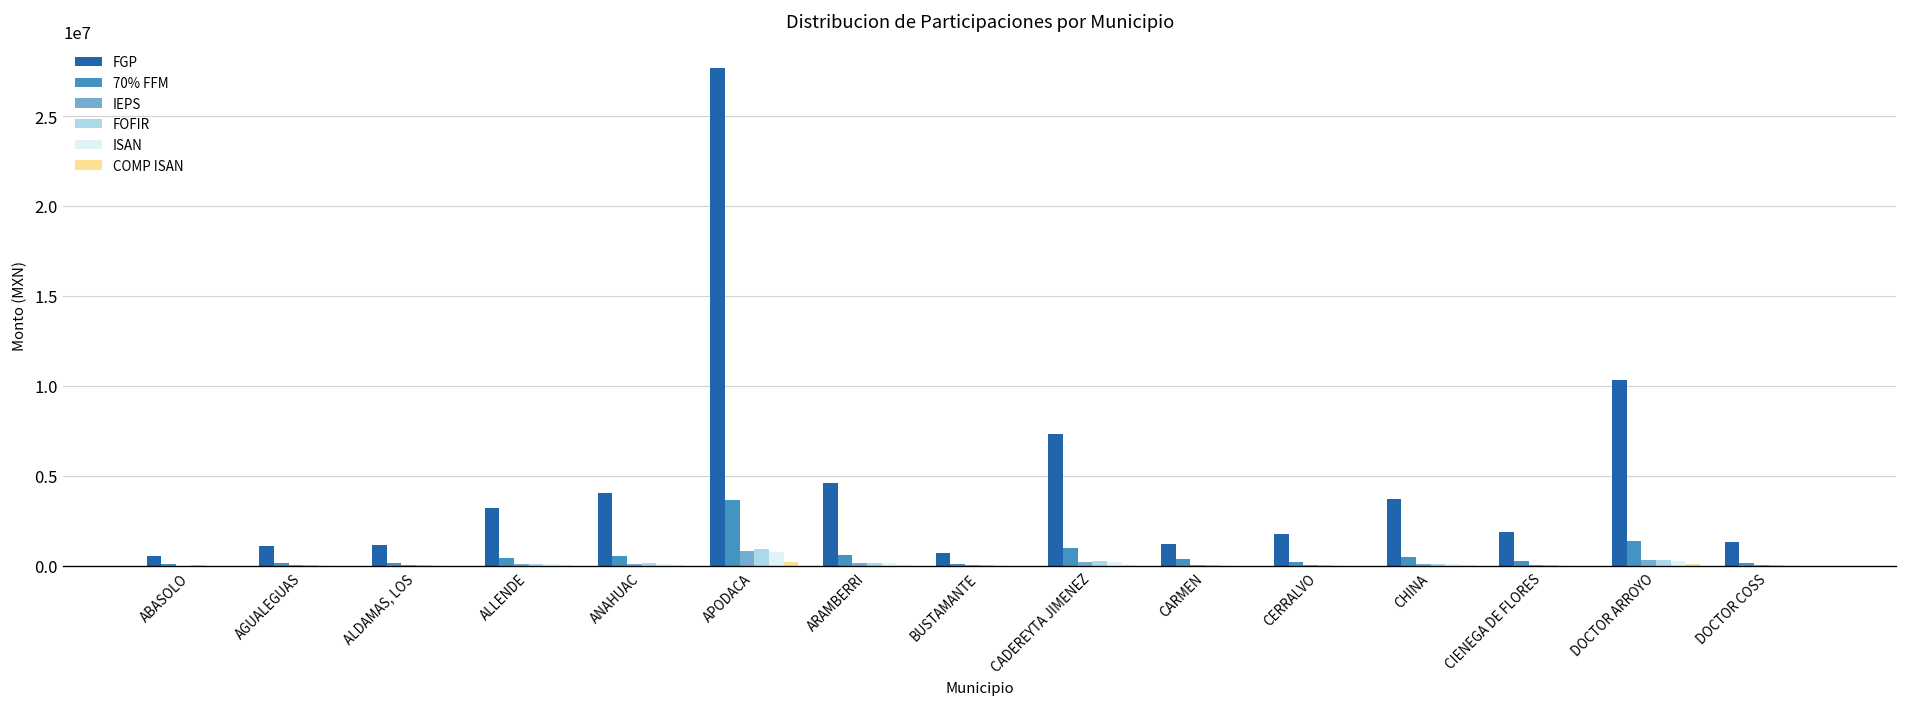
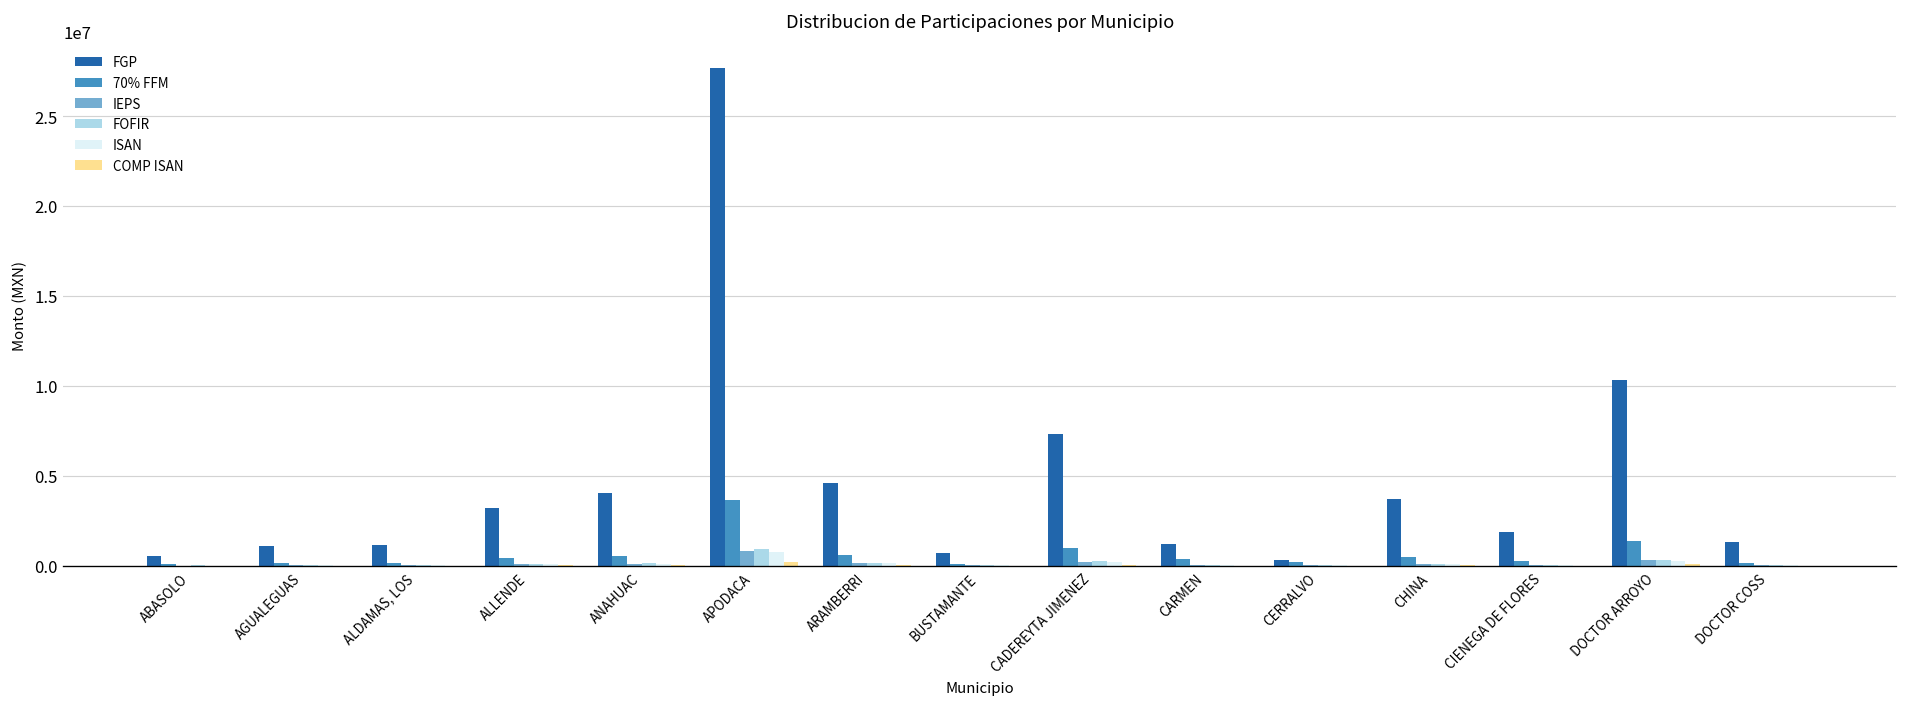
FGP, CERRALVO: 1800000 -> 300000
